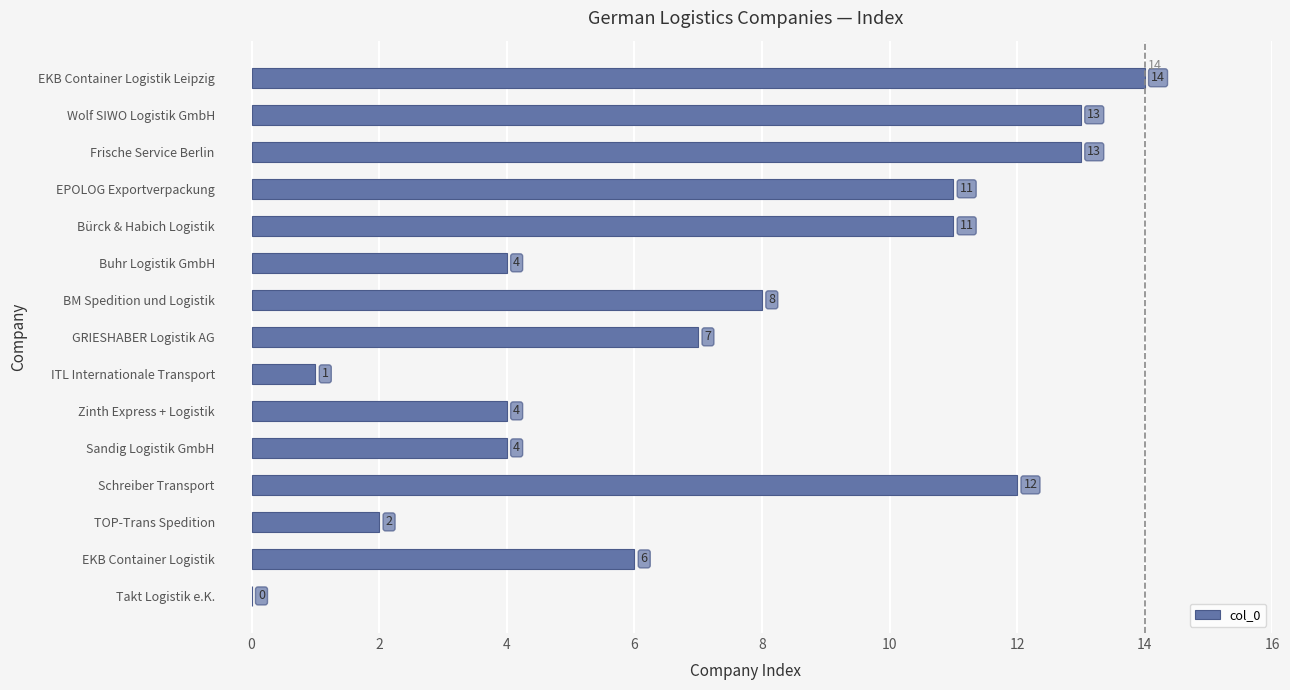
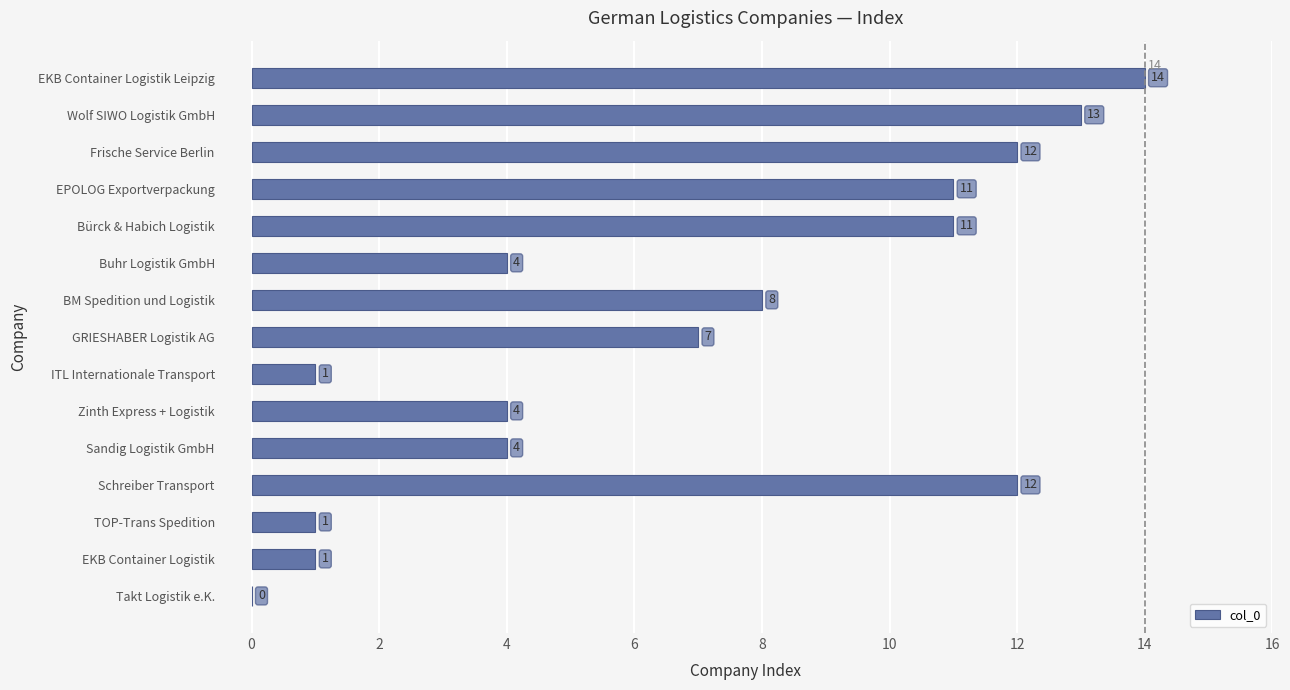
Frische Service Berlin: 13 -> 12
TOP-Trans Spedition: 2 -> 1
EKB Container Logistik: 6 -> 1
